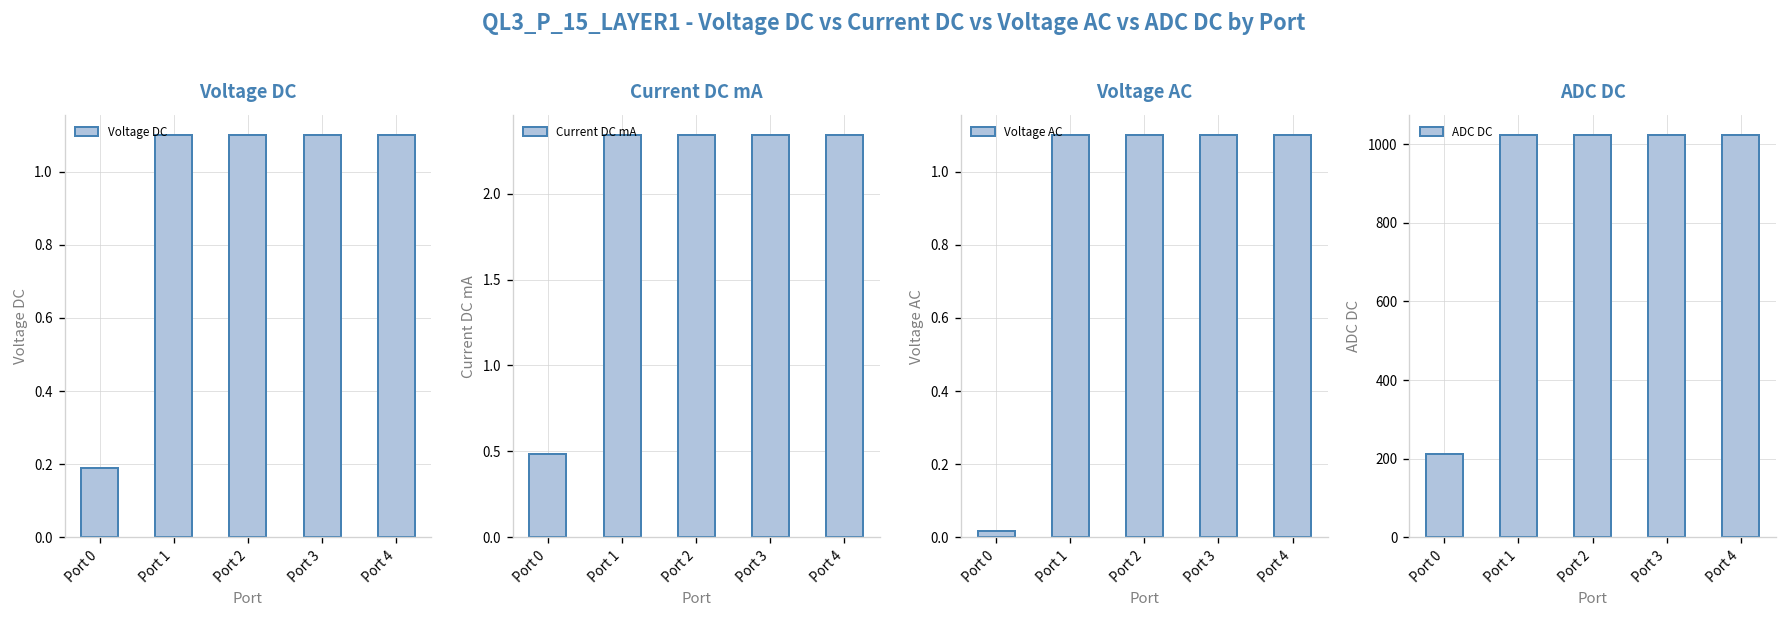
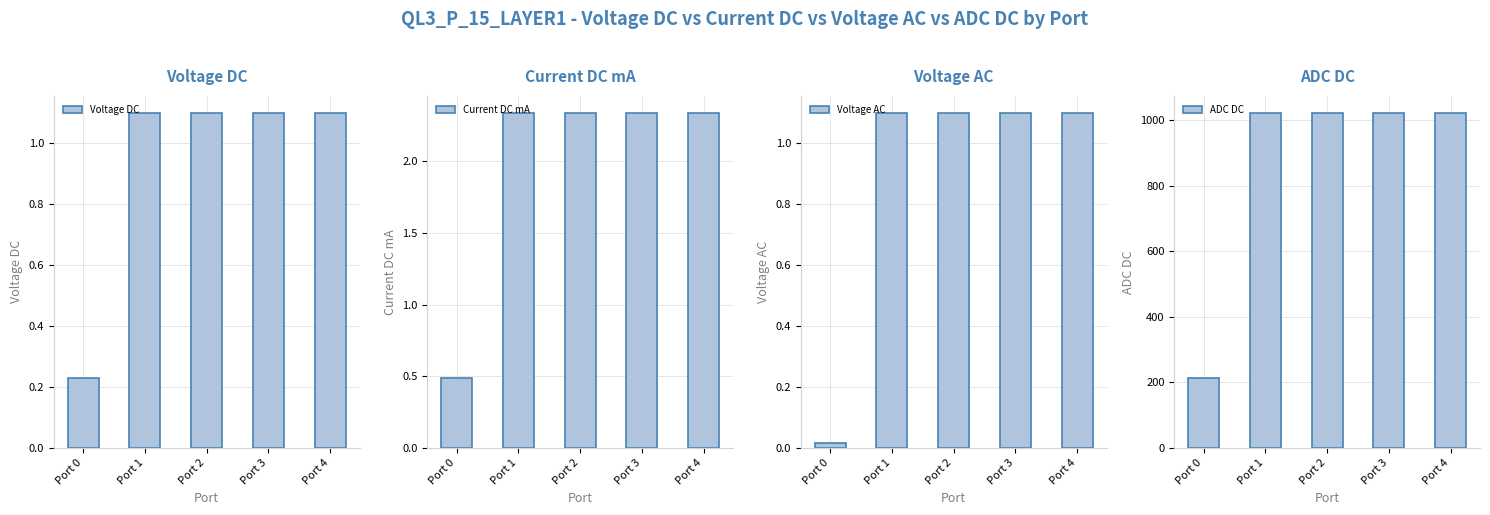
Voltage DC, Port 0: 0.19 -> 0.23
